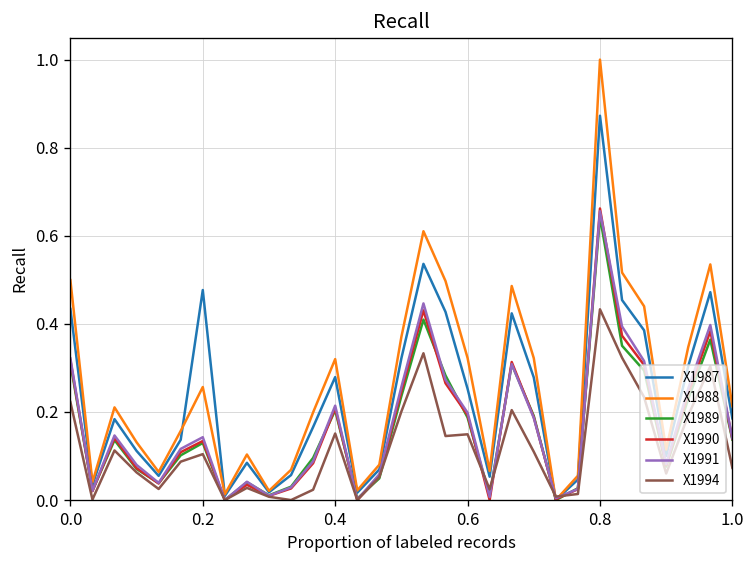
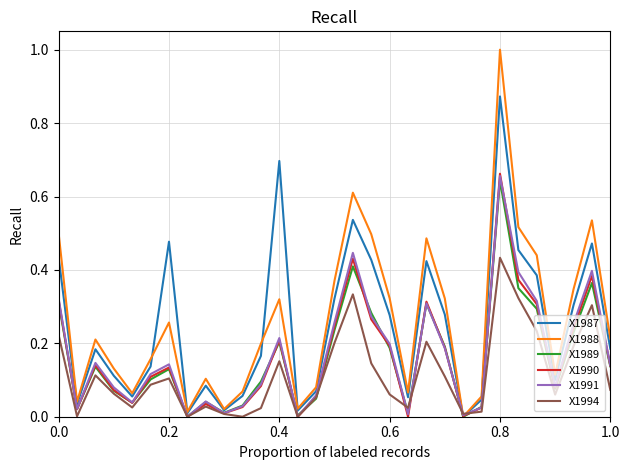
X1987, 0.4: 0.28 -> 0.70
X1987, 0.6: 0.25 -> 0.28
X1994, 0.6: 0.15 -> 0.06
